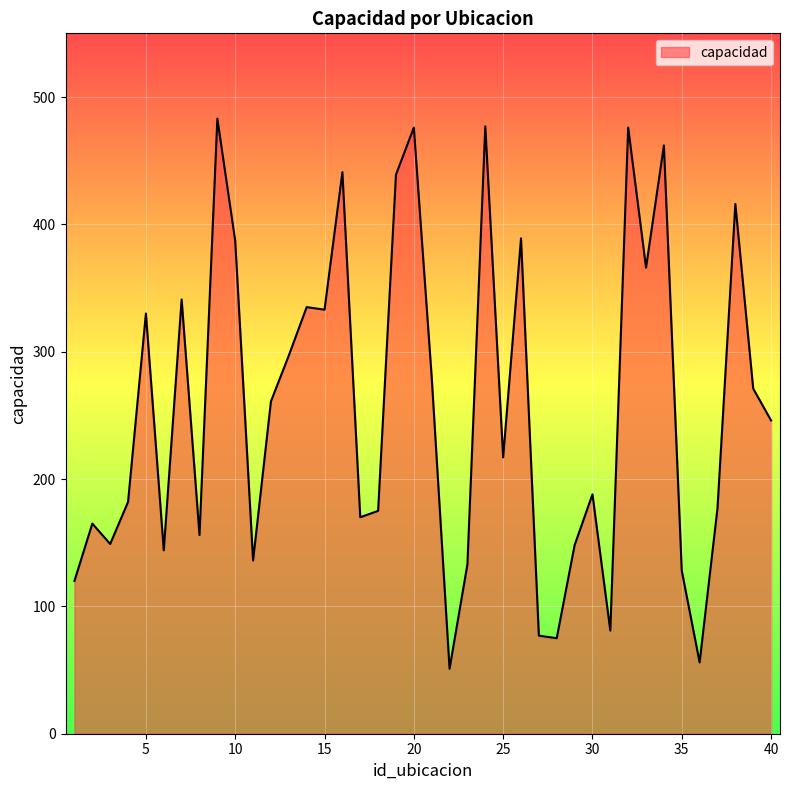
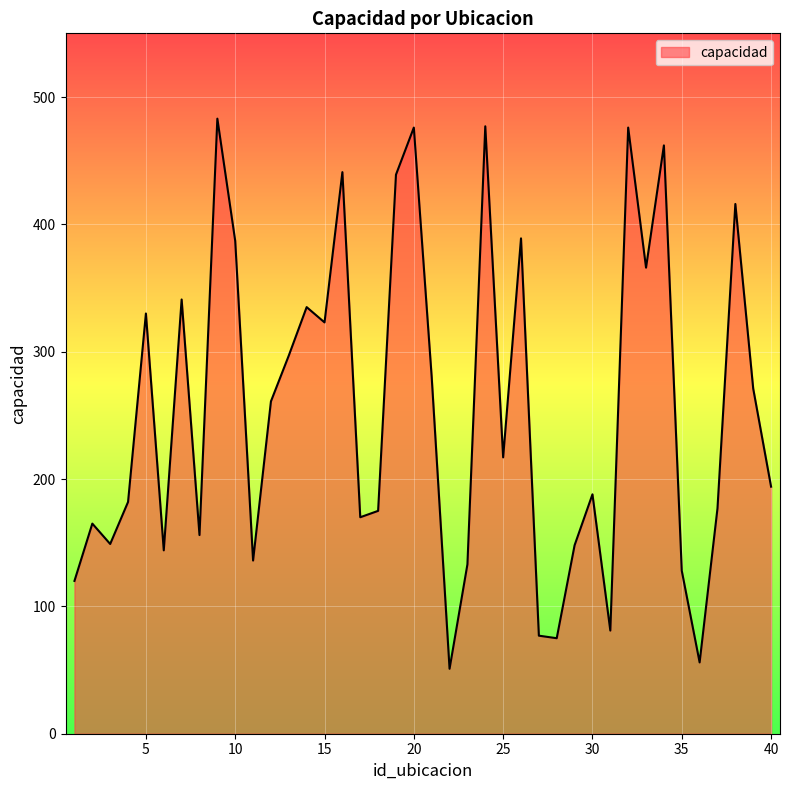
15: 333 -> 323
40: 246 -> 194
